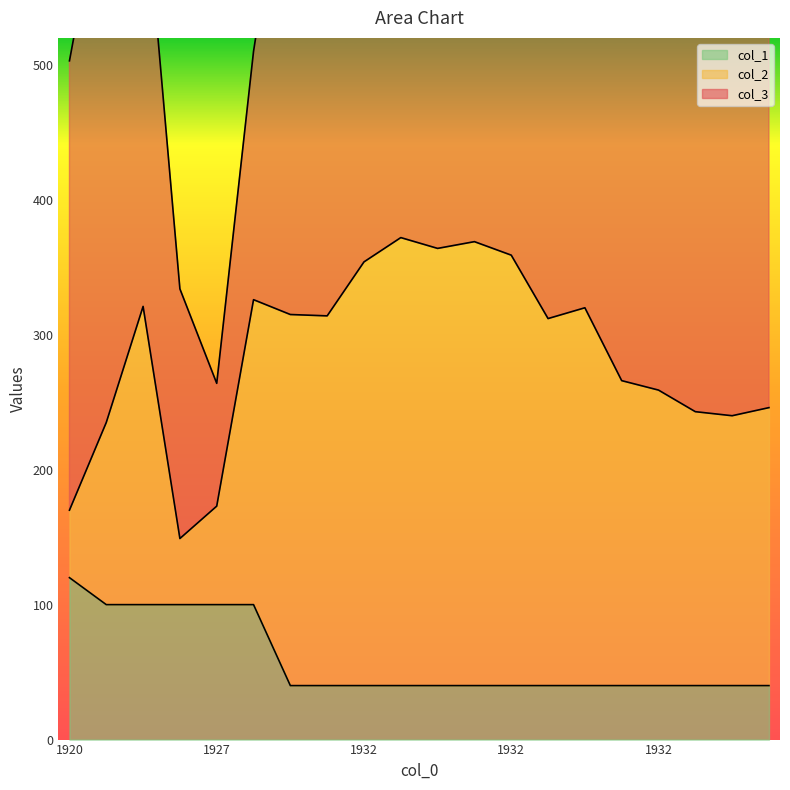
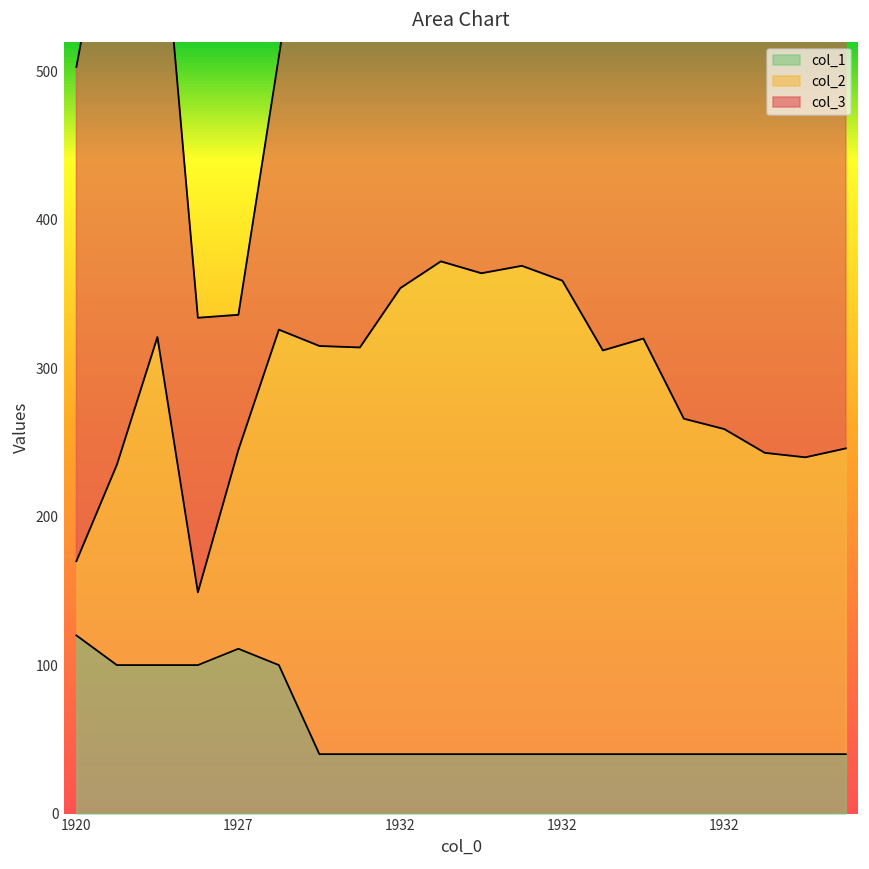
col_1, 1927: 100 -> 111
col_2, 1927: 73 -> 134
